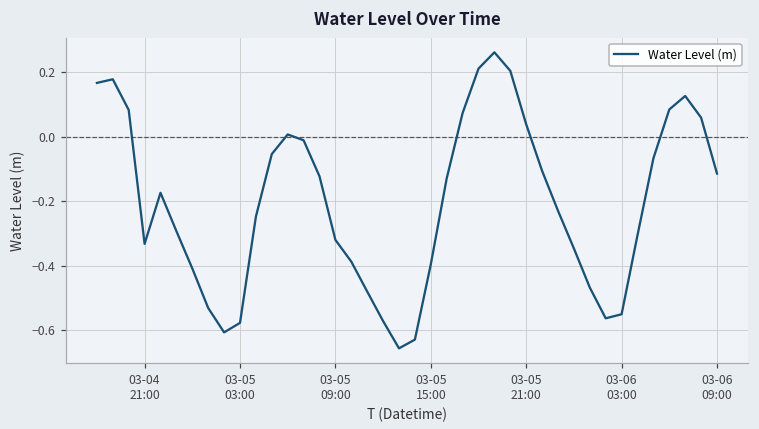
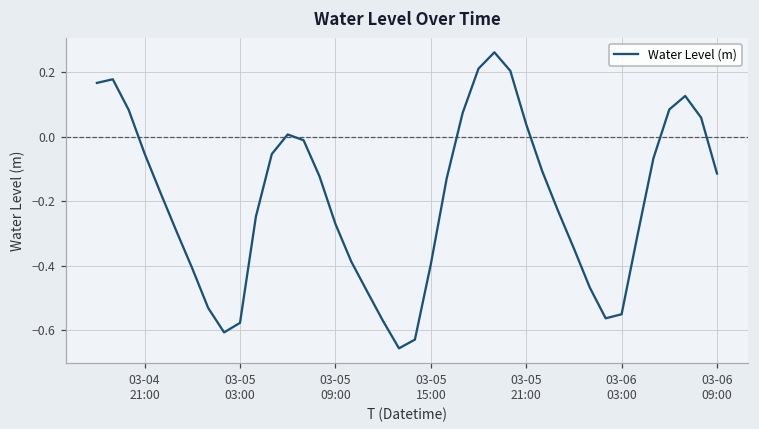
03-04 21:00: -0.33 -> -0.05
03-05 09:00: -0.32 -> -0.27
